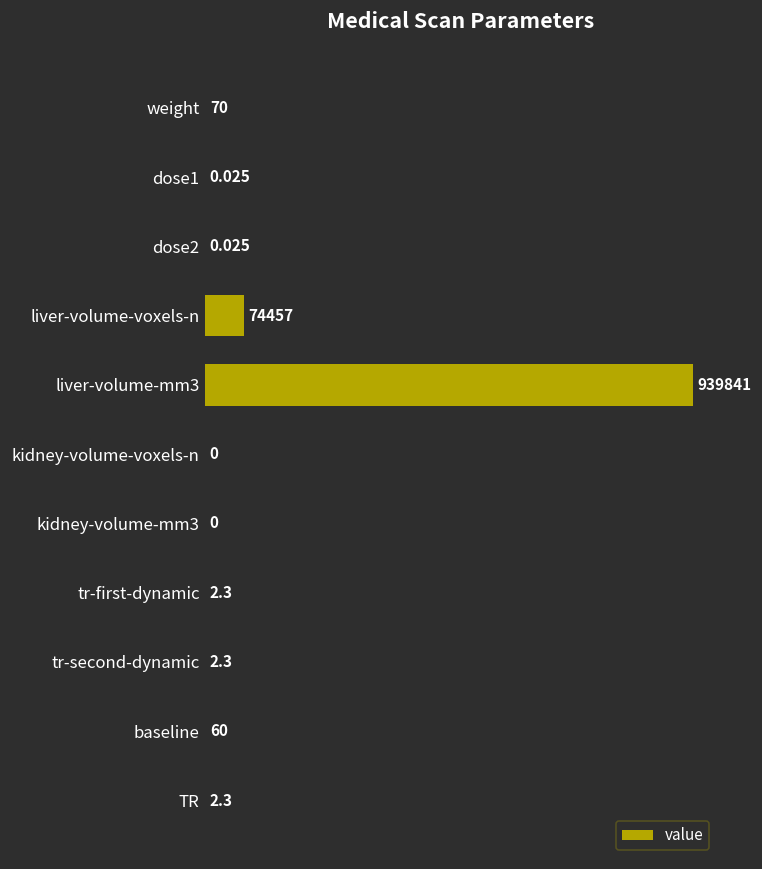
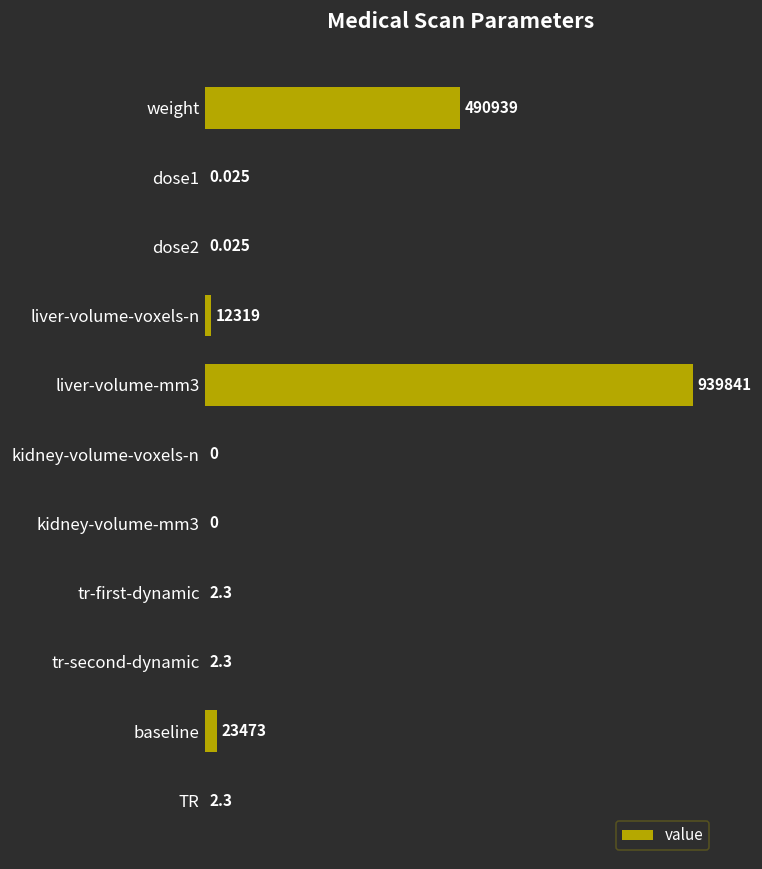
weight: 70 -> 490939
liver-volume-voxels-n: 74457 -> 12319
baseline: 60 -> 23473
